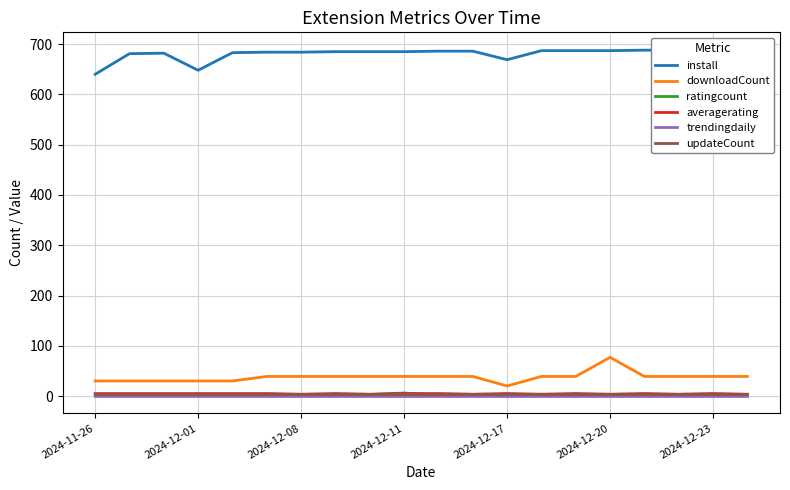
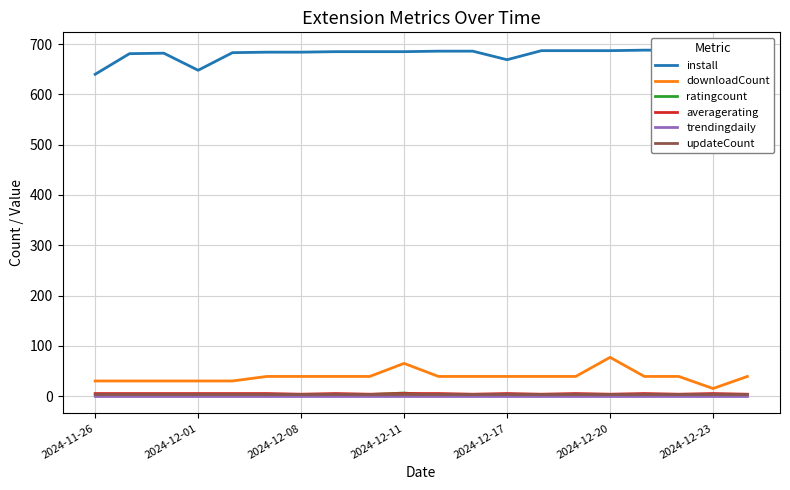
downloadCount, 2024-12-11: 40 -> 70
downloadCount, 2024-12-17: 20 -> 40
downloadCount, 2024-12-23: 40 -> 20
